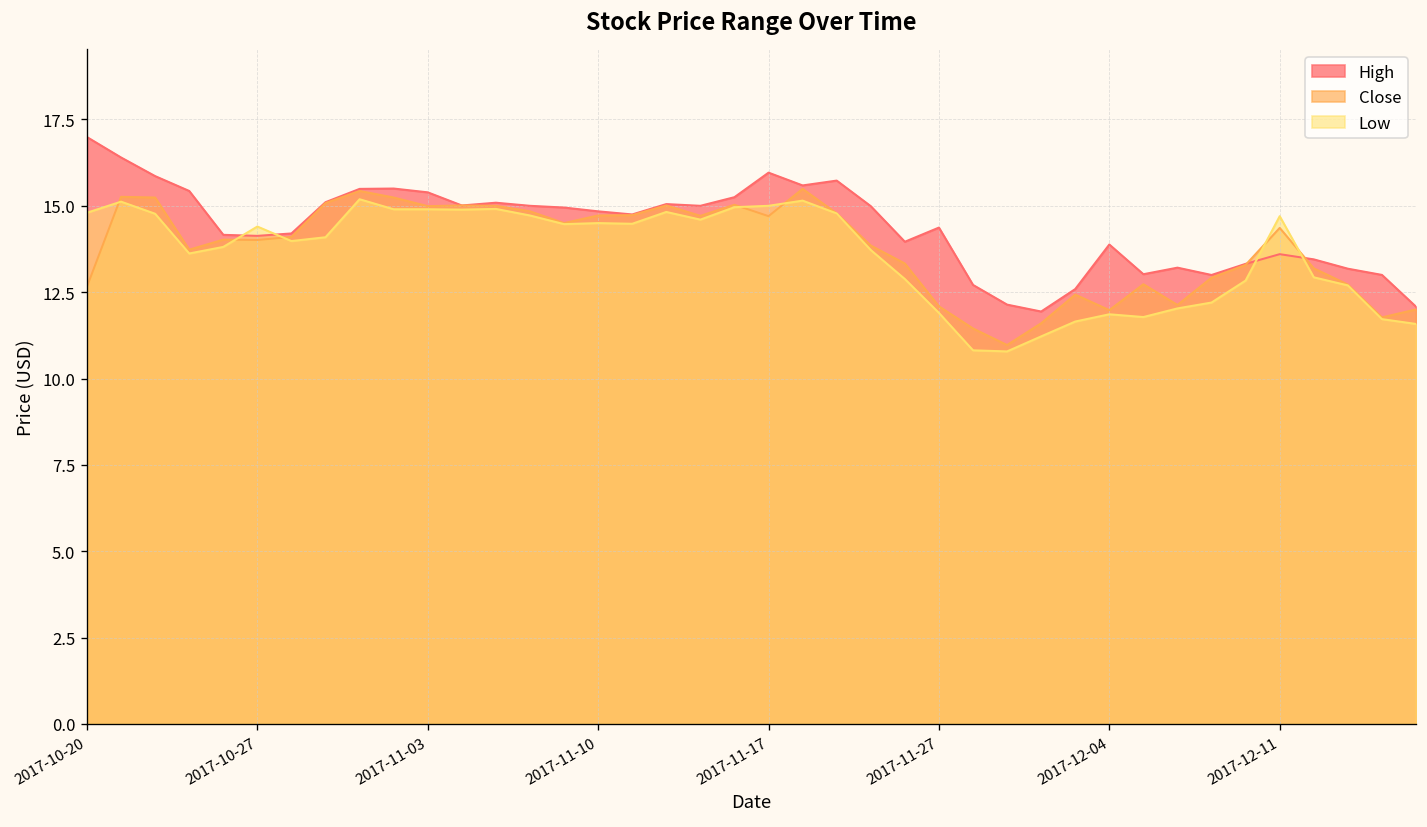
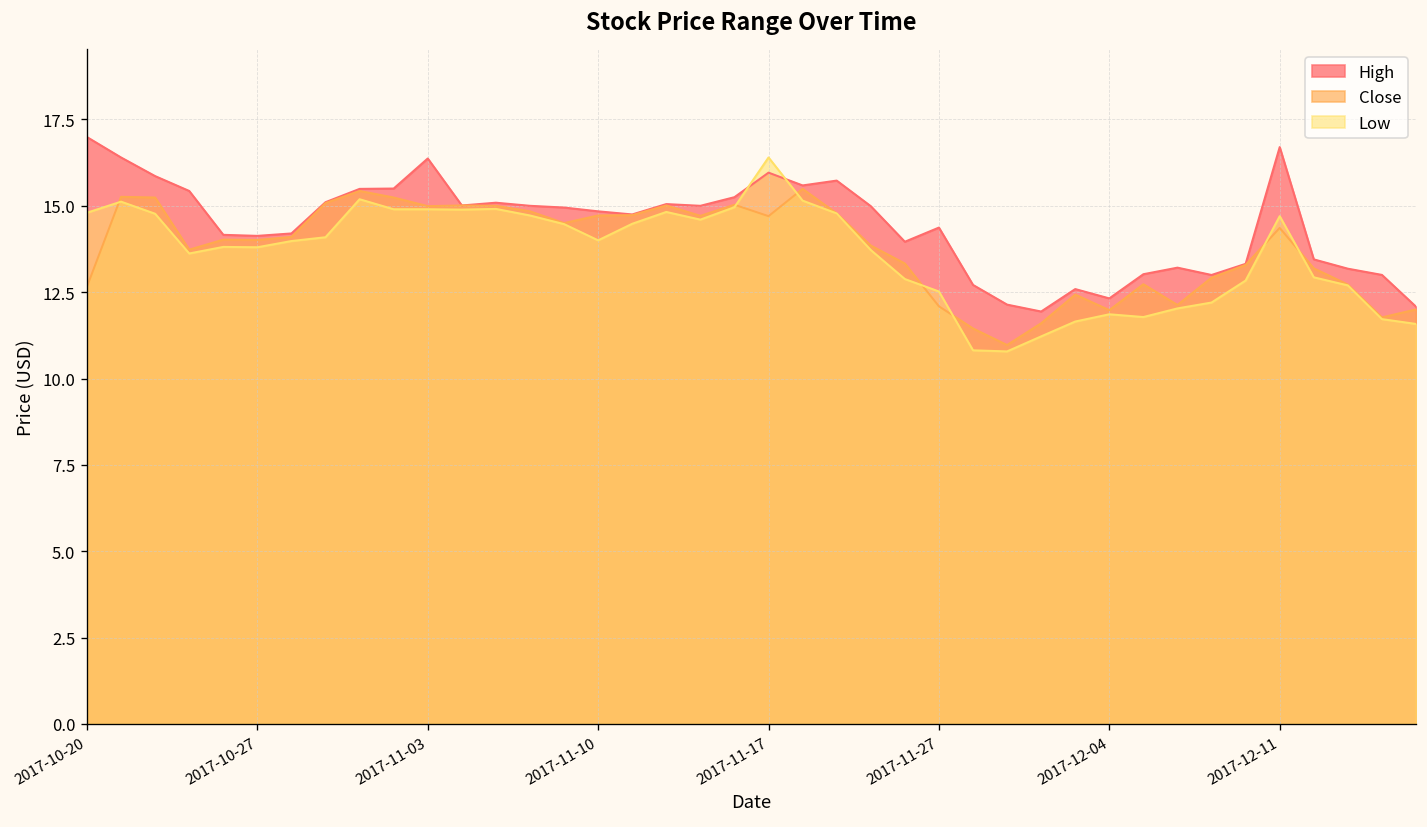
Low, 2017-10-27: 14.4 -> 13.8
High, 2017-11-03: 15.4 -> 16.4
Low, 2017-11-10: 14.5 -> 14.0
Low, 2017-11-17: 15.0 -> 16.4
Low, 2017-11-27: 11.9 -> 12.5
High, 2017-12-04: 13.9 -> 12.3
High, 2017-12-11: 13.6 -> 16.7
